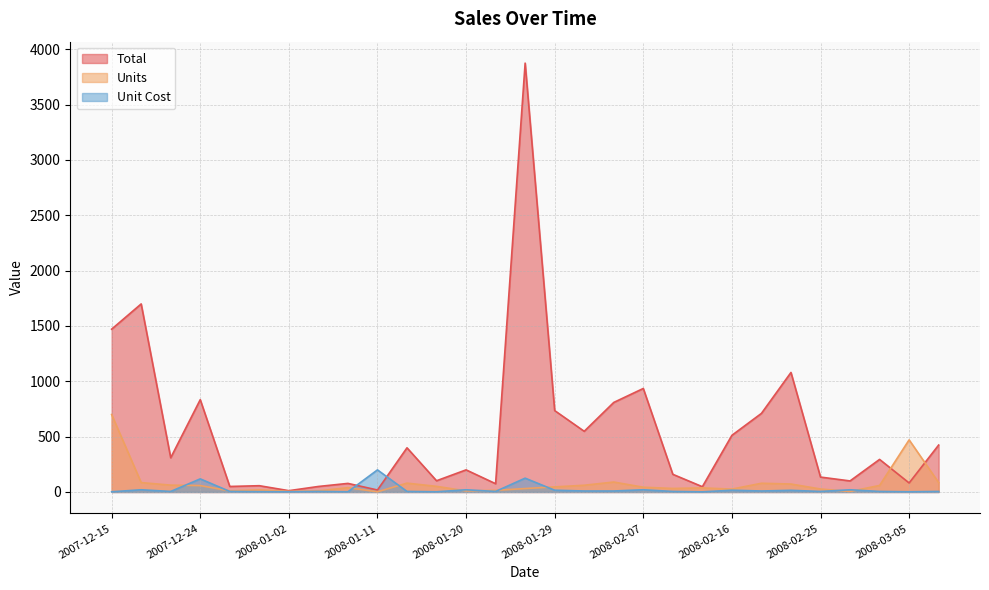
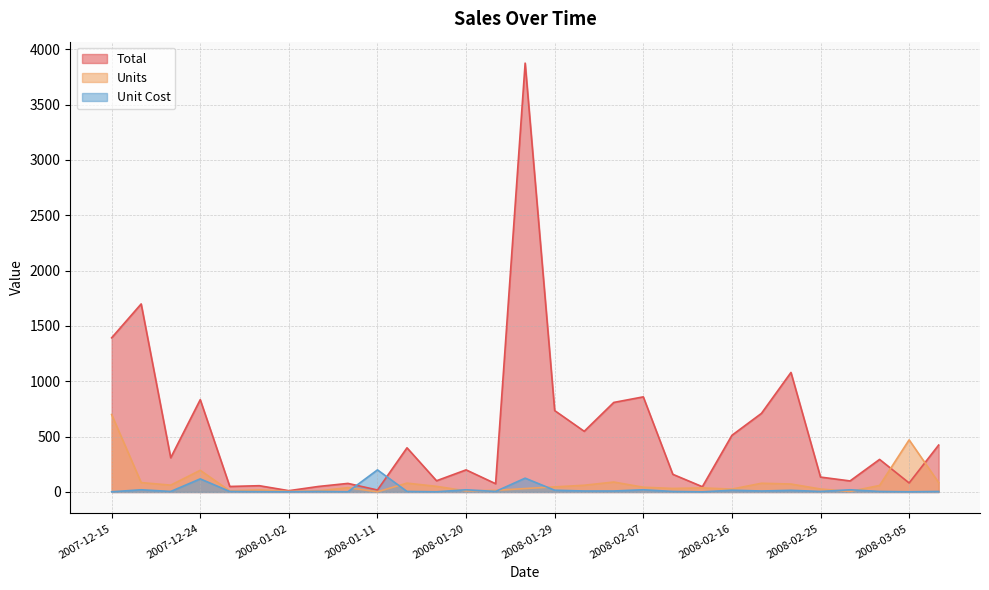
Total, 2007-12-15: 1470 -> 1390
Units, 2007-12-24: 60 -> 200
Total, 2008-02-07: 940 -> 860
